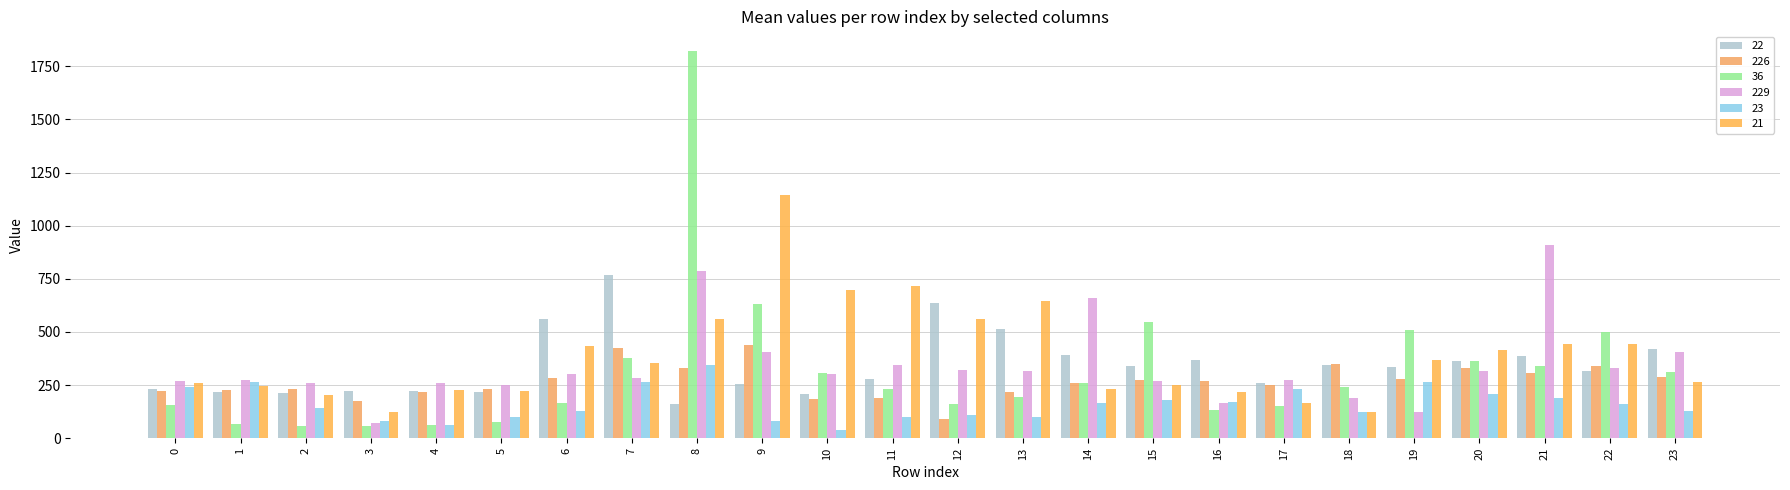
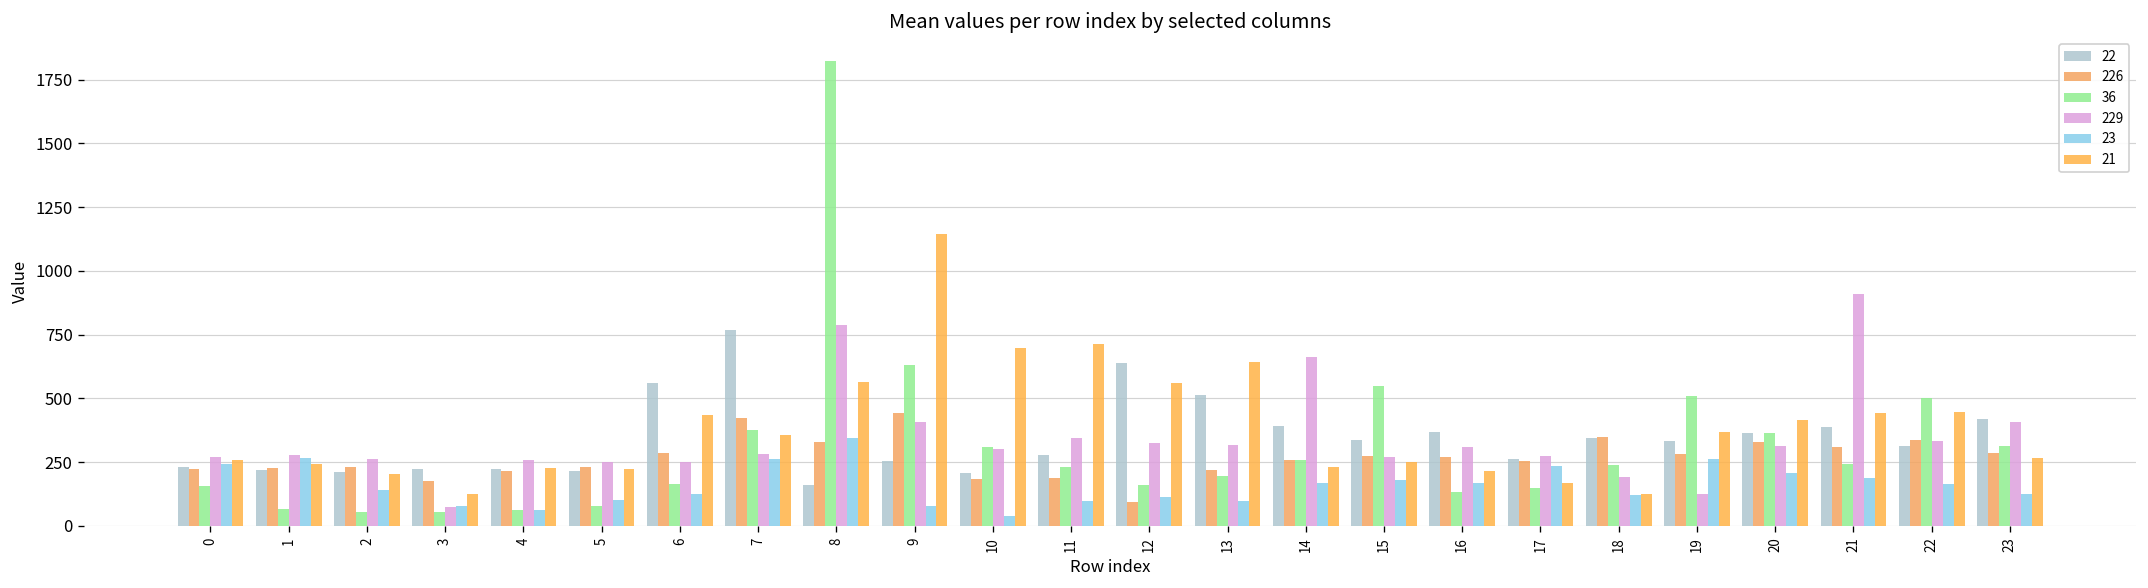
229, 6: 300 -> 250
229, 16: 170 -> 310
36, 21: 340 -> 240
